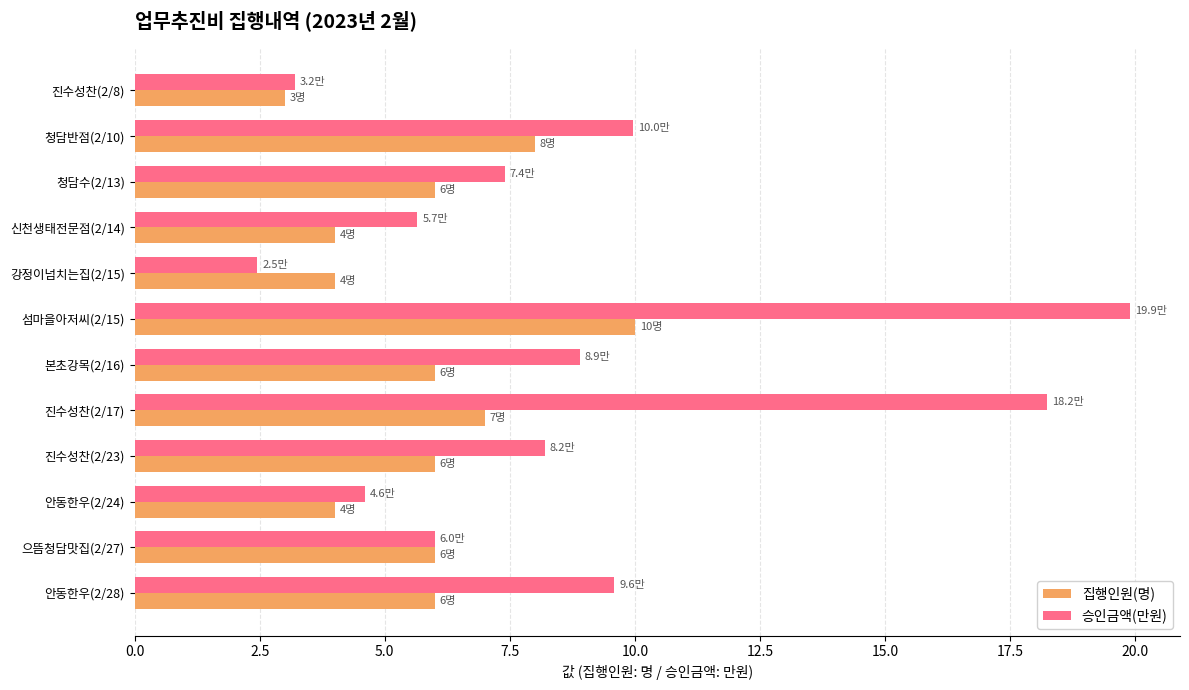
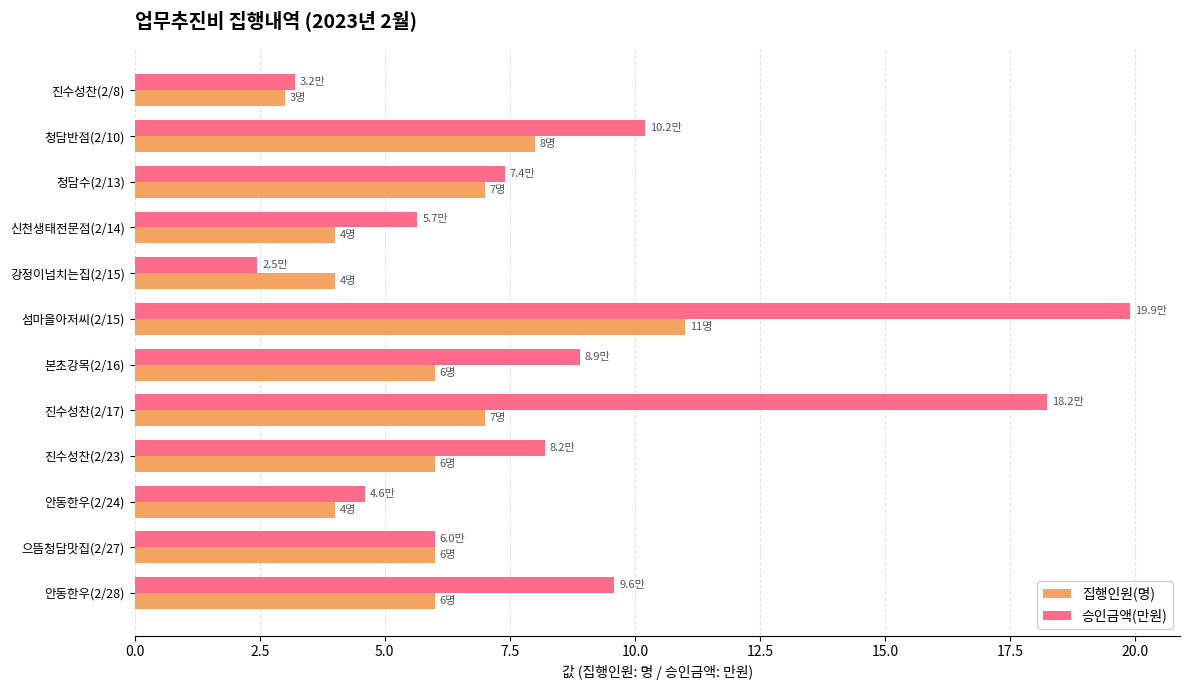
승인금액(만원), 청담반점(2/10): 10.0만 -> 10.2만
집행인원(명), 청담수(2/13): 6명 -> 7명
집행인원(명), 섬마을아저씨(2/15): 10명 -> 11명
